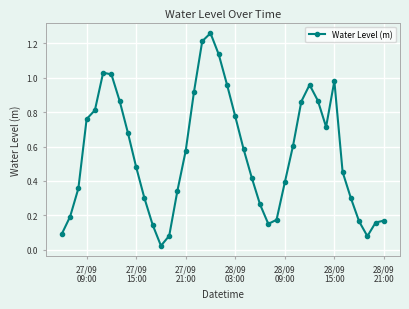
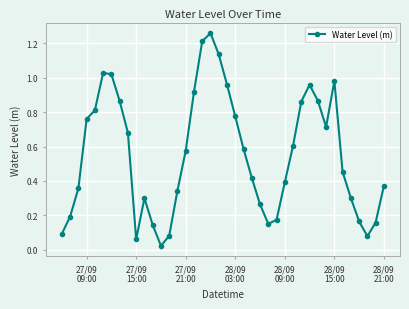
27/09 15:00: 0.48 -> 0.06
28/09 21:00: 0.17 -> 0.37
